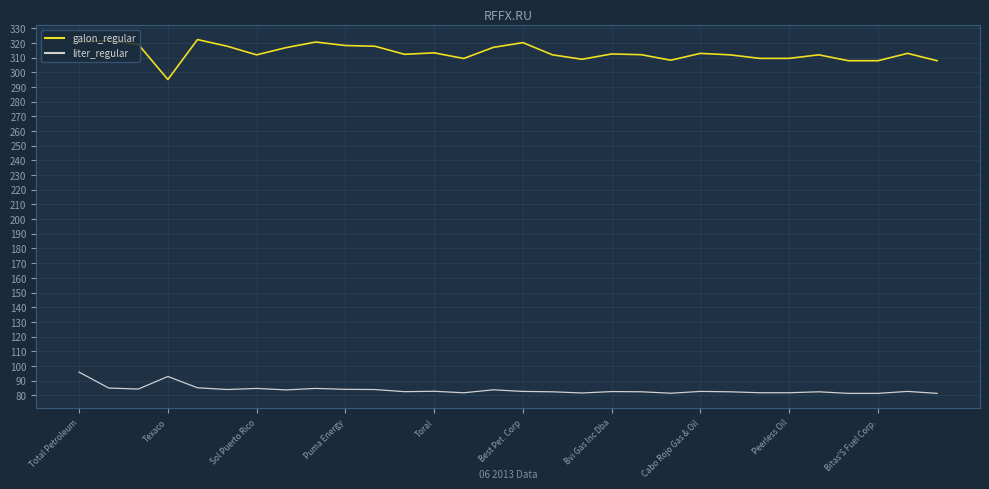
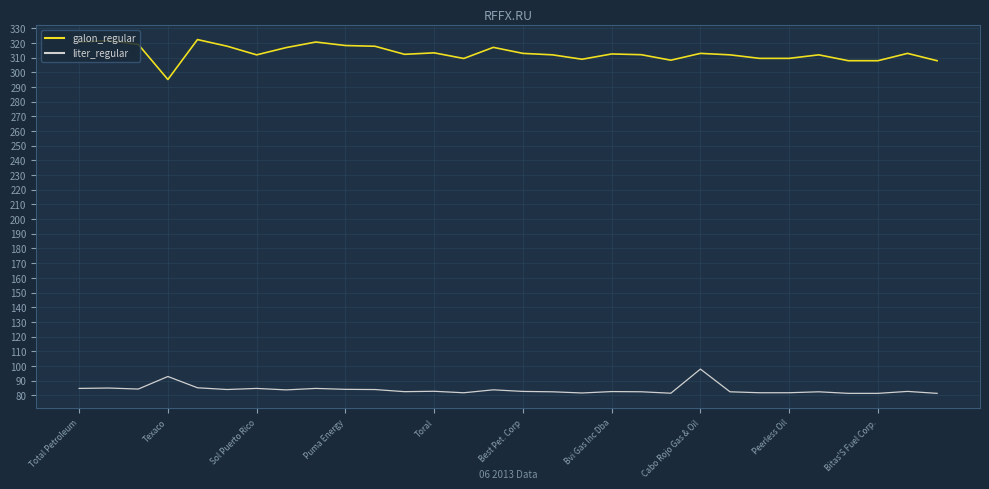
liter_regular, Total Petroleum: 96 -> 85
galon_regular, Best Pet. Corp: 320 -> 313
liter_regular, Cabo Rojo Gas & Oil: 83 -> 98
